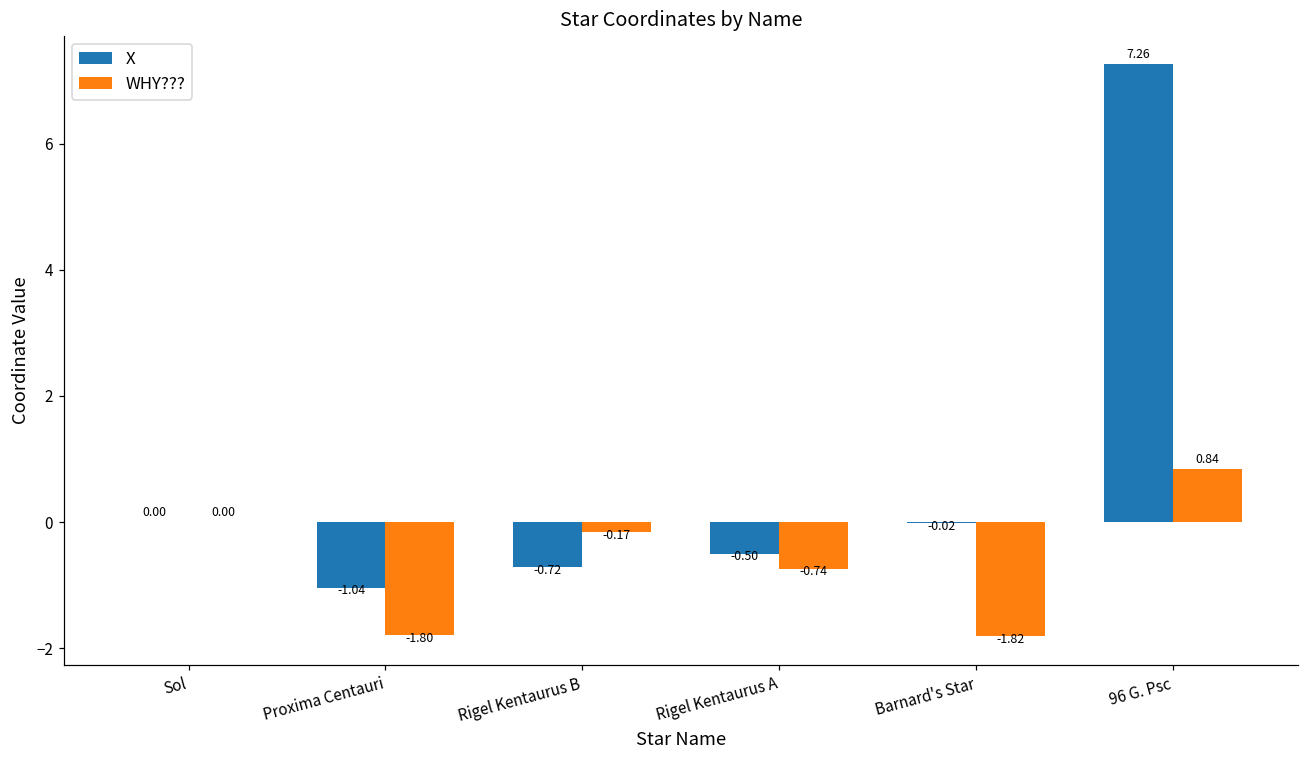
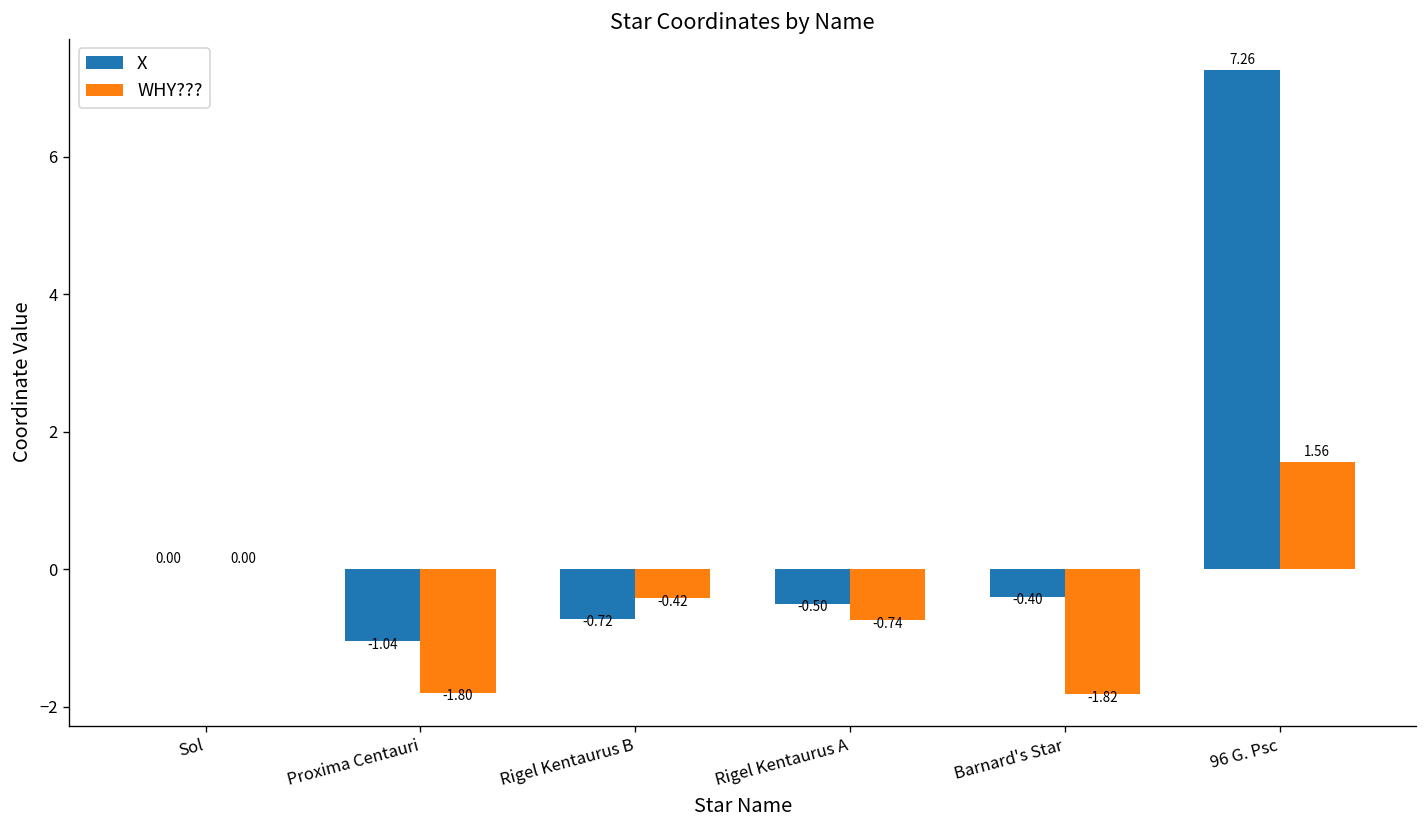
WHY???, Rigel Kentaurus B: -0.17 -> -0.42
X, Barnard's Star: -0.02 -> -0.40
WHY???, 96 G. Psc: 0.84 -> 1.56
